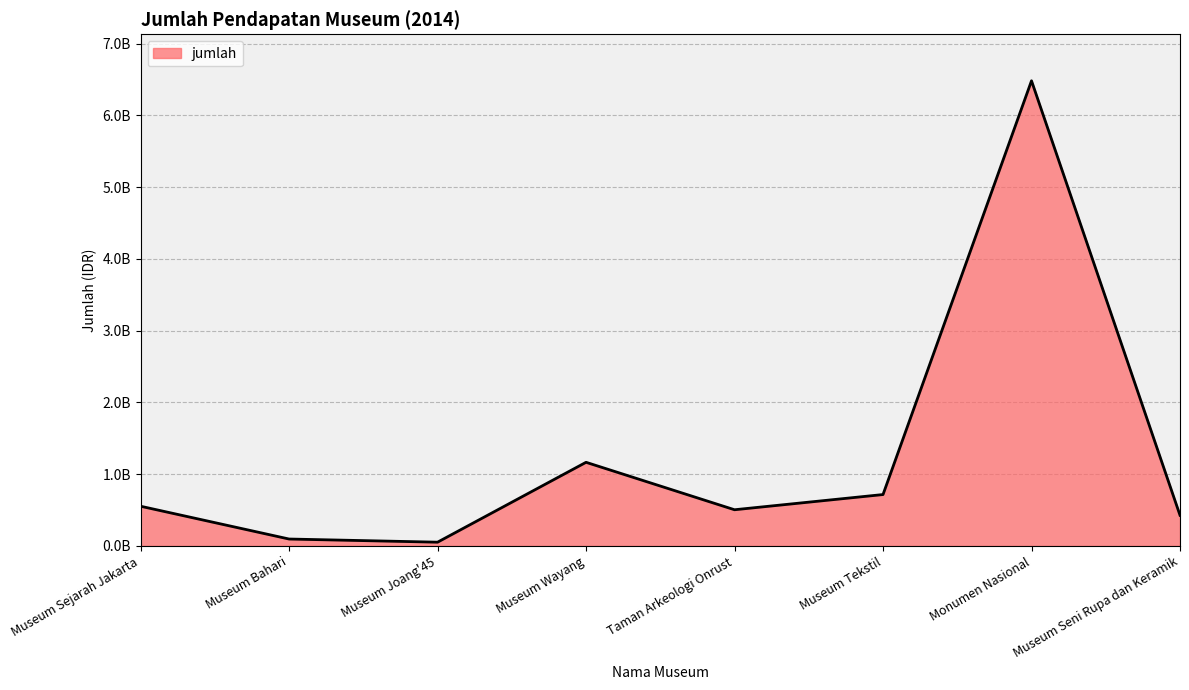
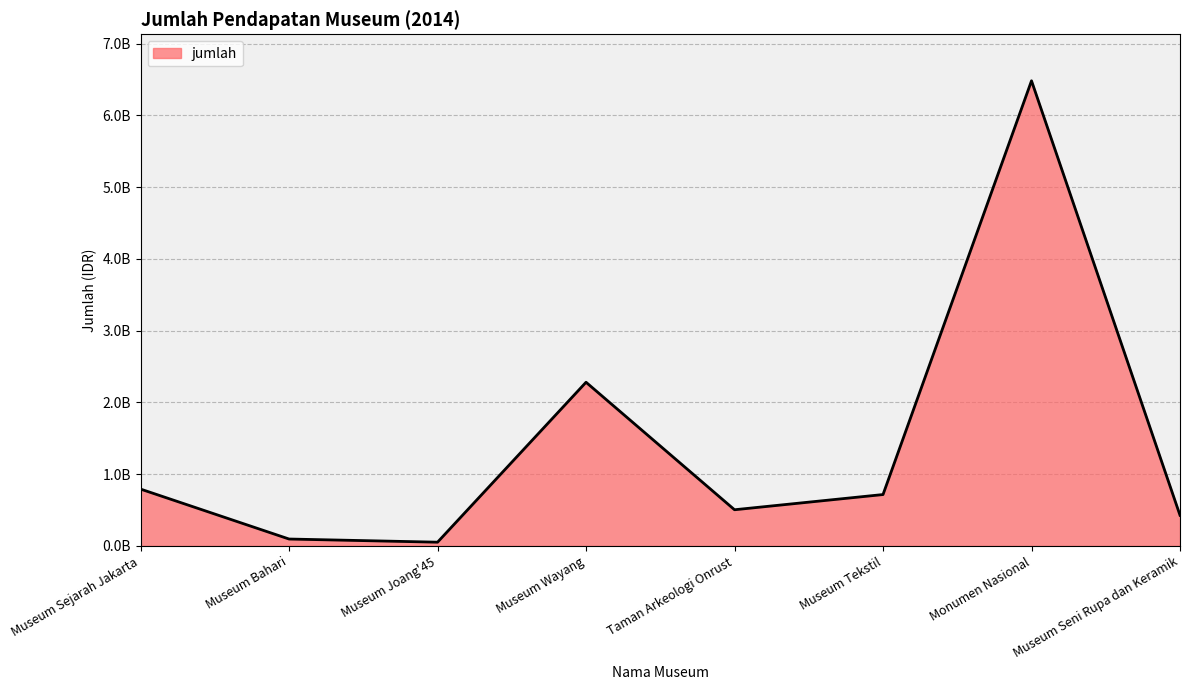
Museum Sejarah Jakarta: 600000000 -> 800000000
Museum Wayang: 1200000000 -> 2300000000
